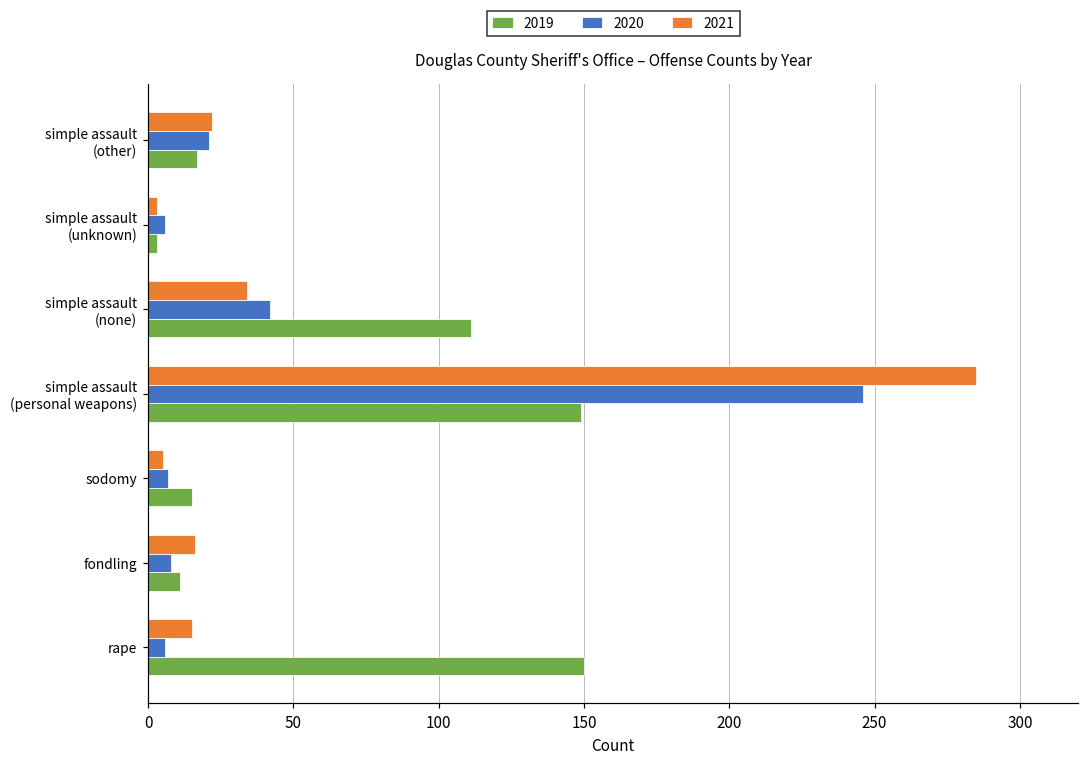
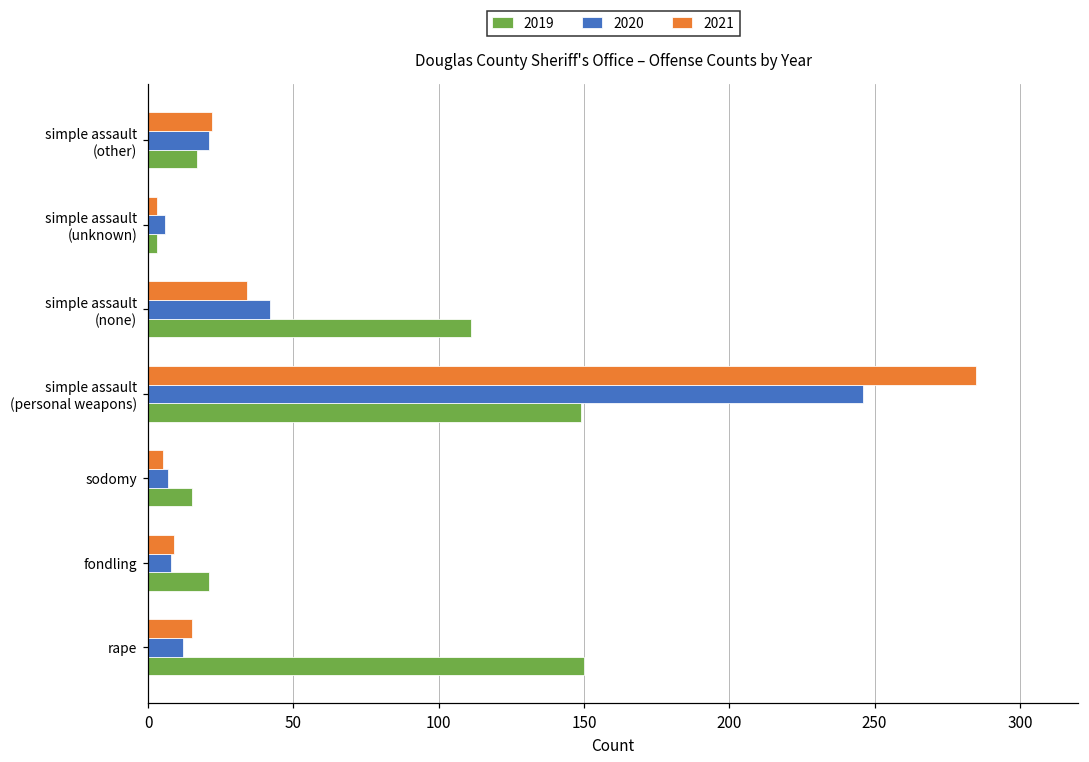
2021, fondling: 16 -> 9
2019, fondling: 11 -> 21
2020, rape: 6 -> 12
